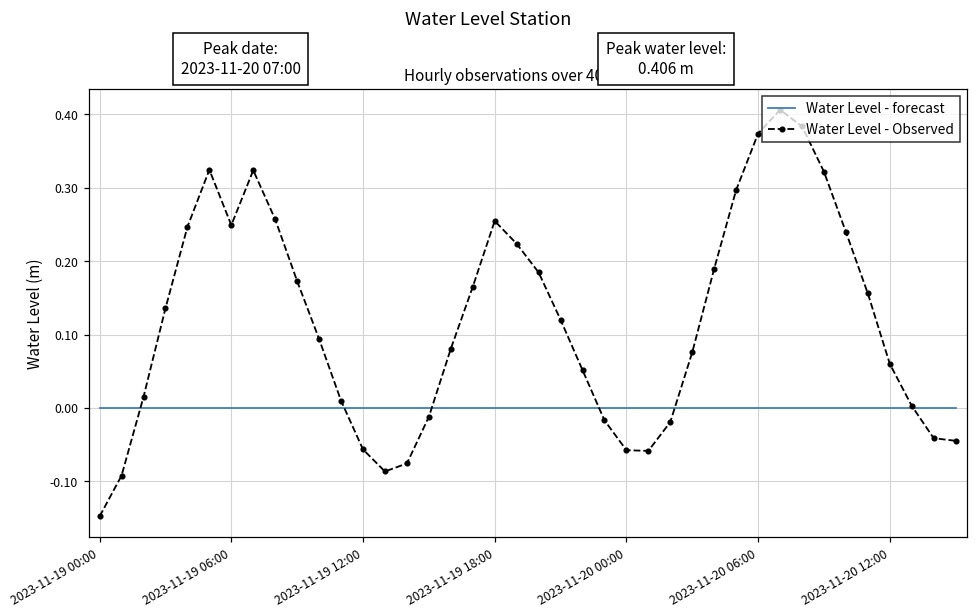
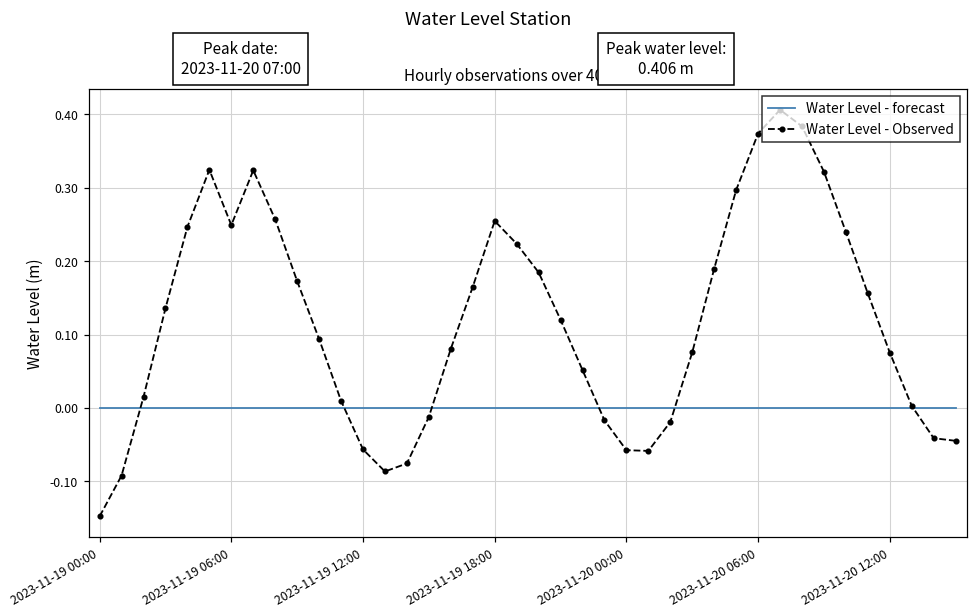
Water Level - Observed, 2023-11-20 12:00: 0.06 -> 0.08
